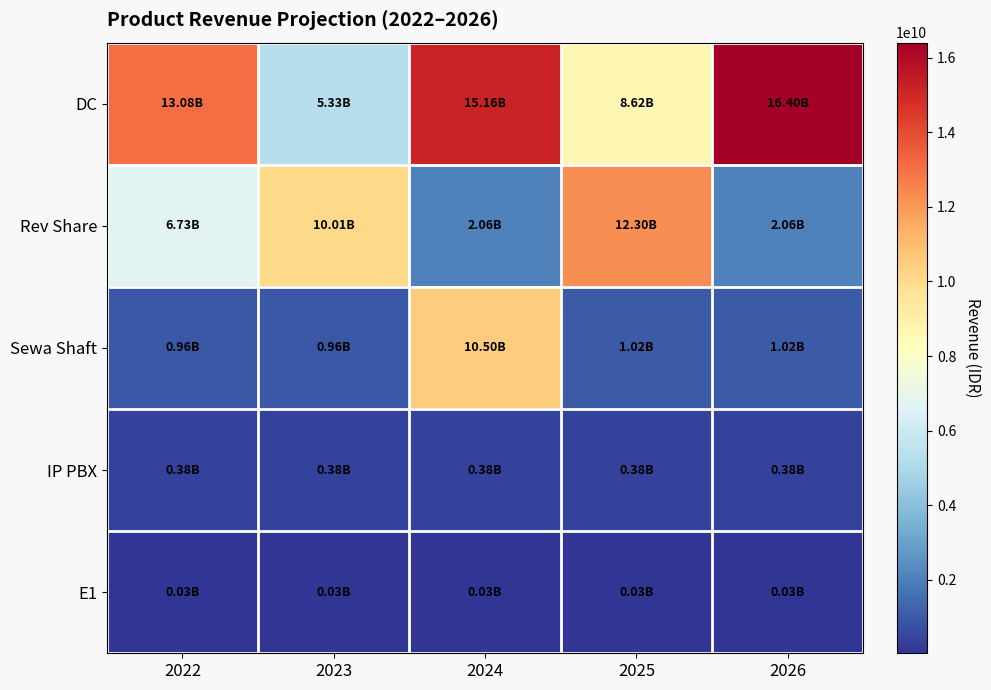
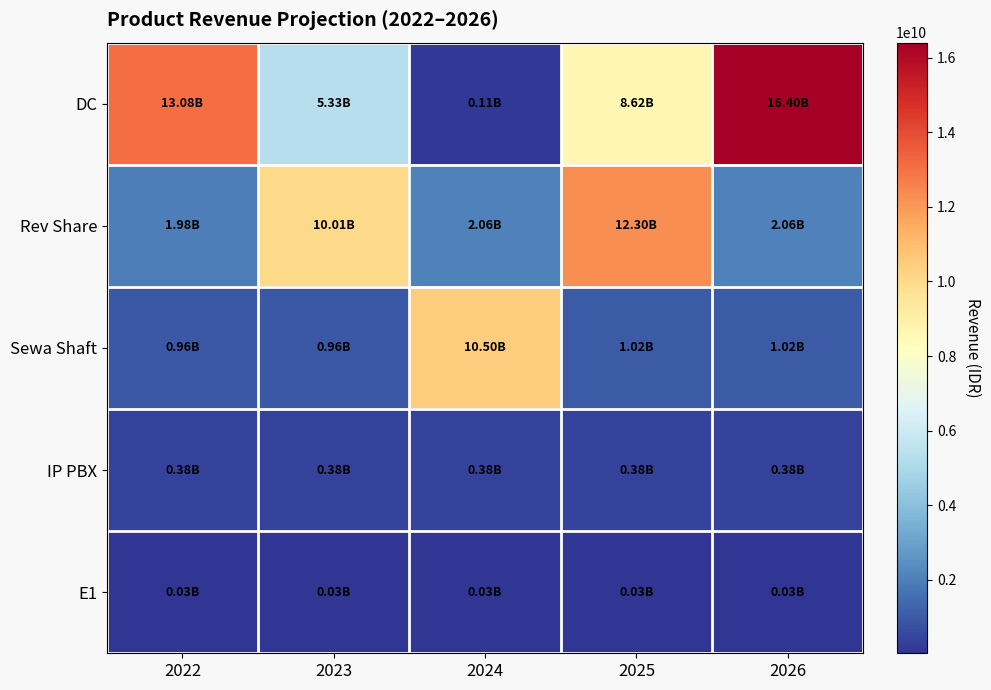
DC, 2024: 15.16B -> 0.11B
Rev Share, 2022: 6.73B -> 1.98B
